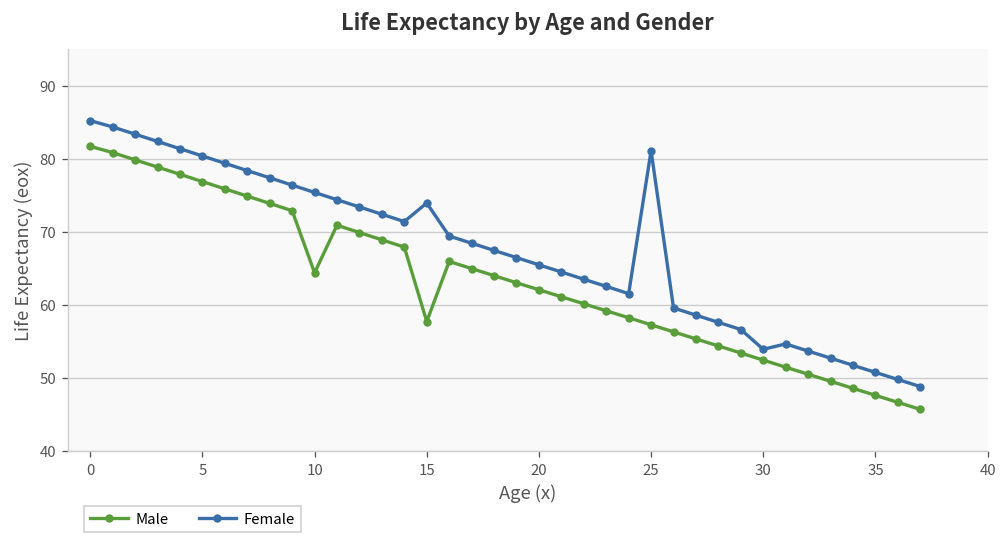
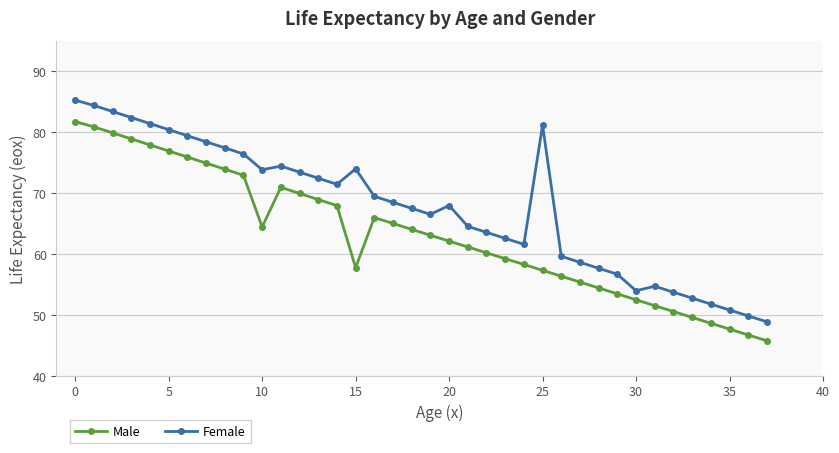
Female, 10: 75 -> 74
Female, 20: 65 -> 68
